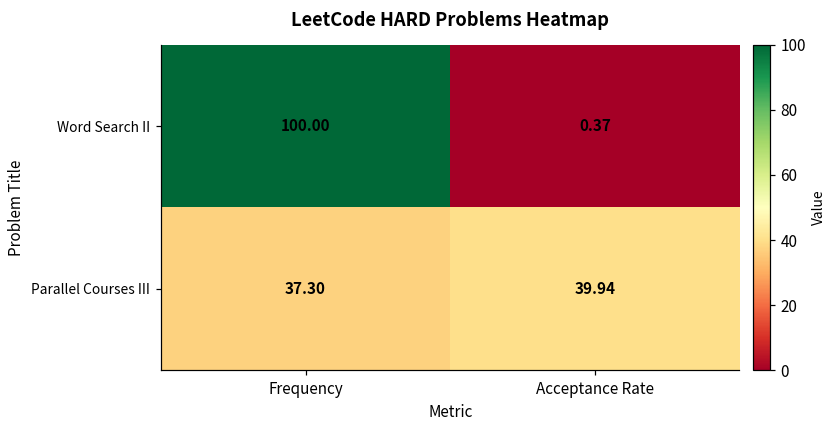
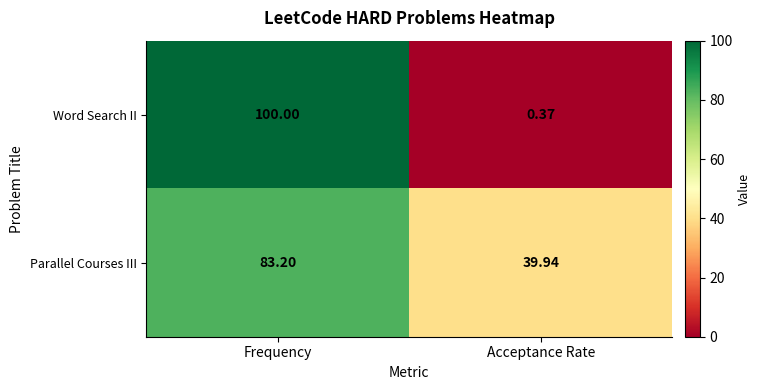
Parallel Courses III, Frequency: 37.30 -> 83.20
